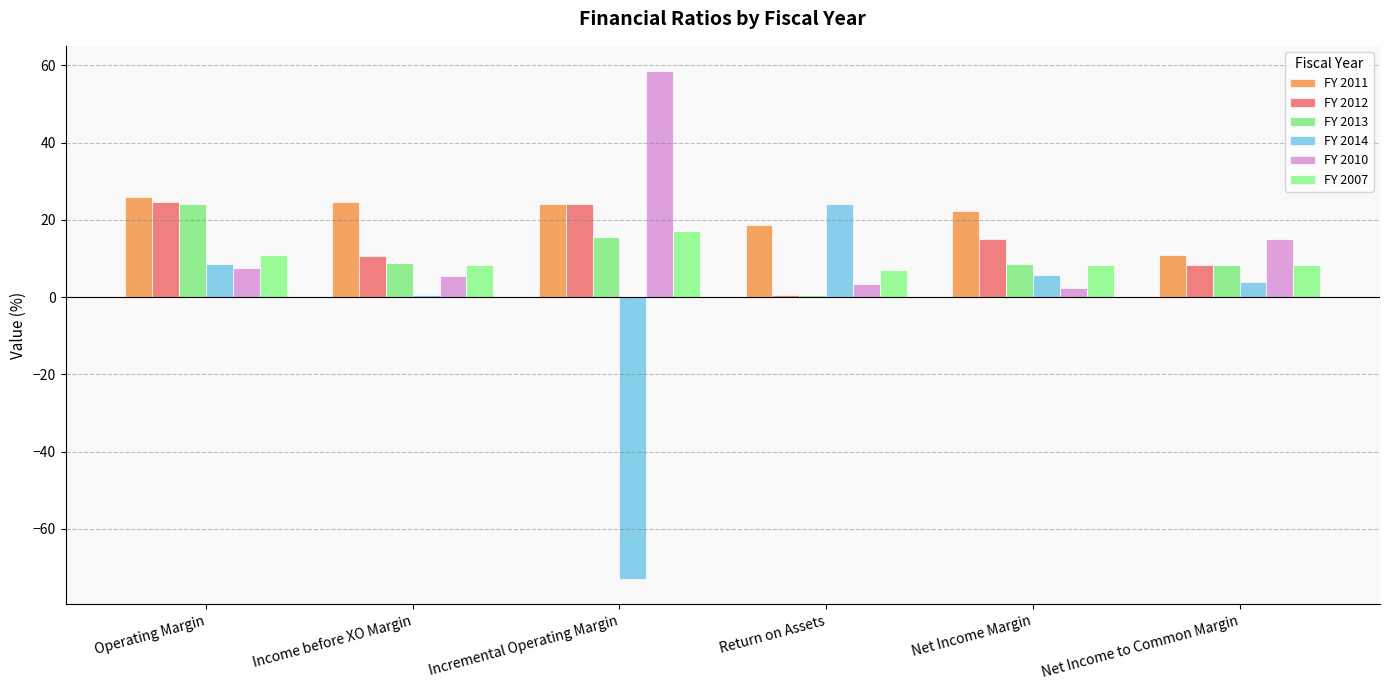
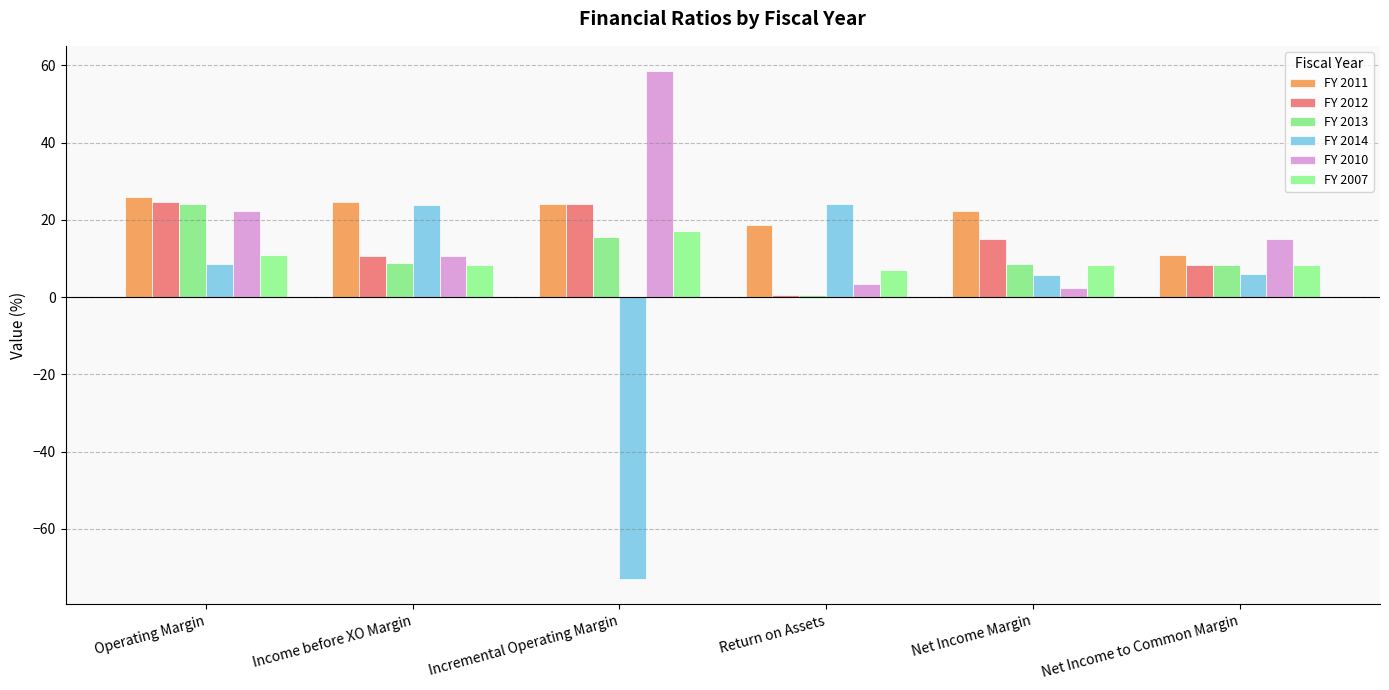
FY 2010, Operating Margin: 7 -> 22
FY 2014, Income before XO Margin: 1 -> 24
FY 2010, Income before XO Margin: 6 -> 11
FY 2014, Net Income to Common Margin: 4 -> 6
